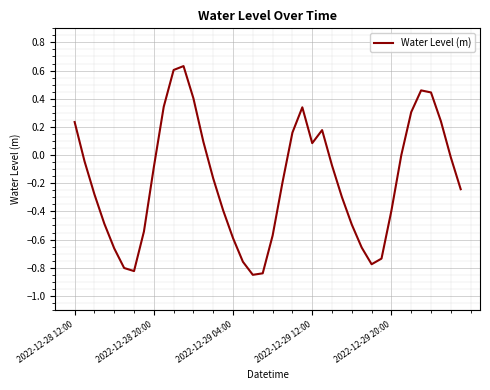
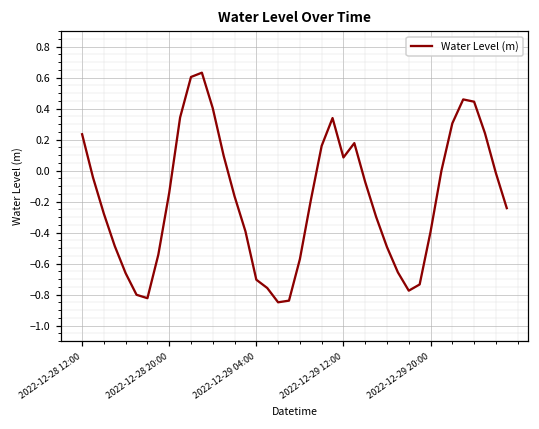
2022-12-28 20:00: -0.09 -> -0.14
2022-12-29 04:00: -0.59 -> -0.70
